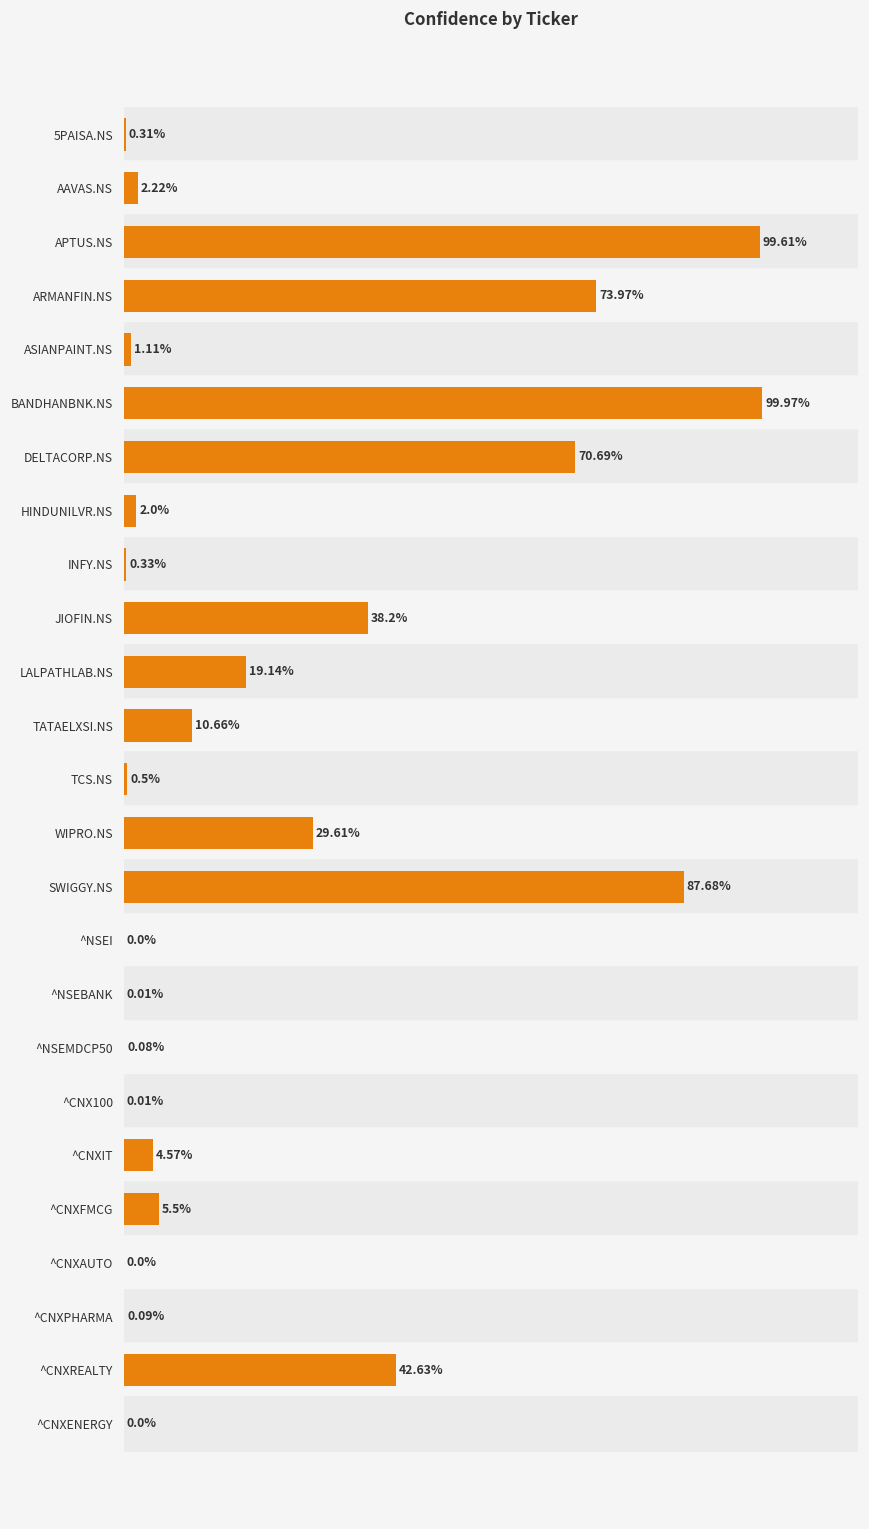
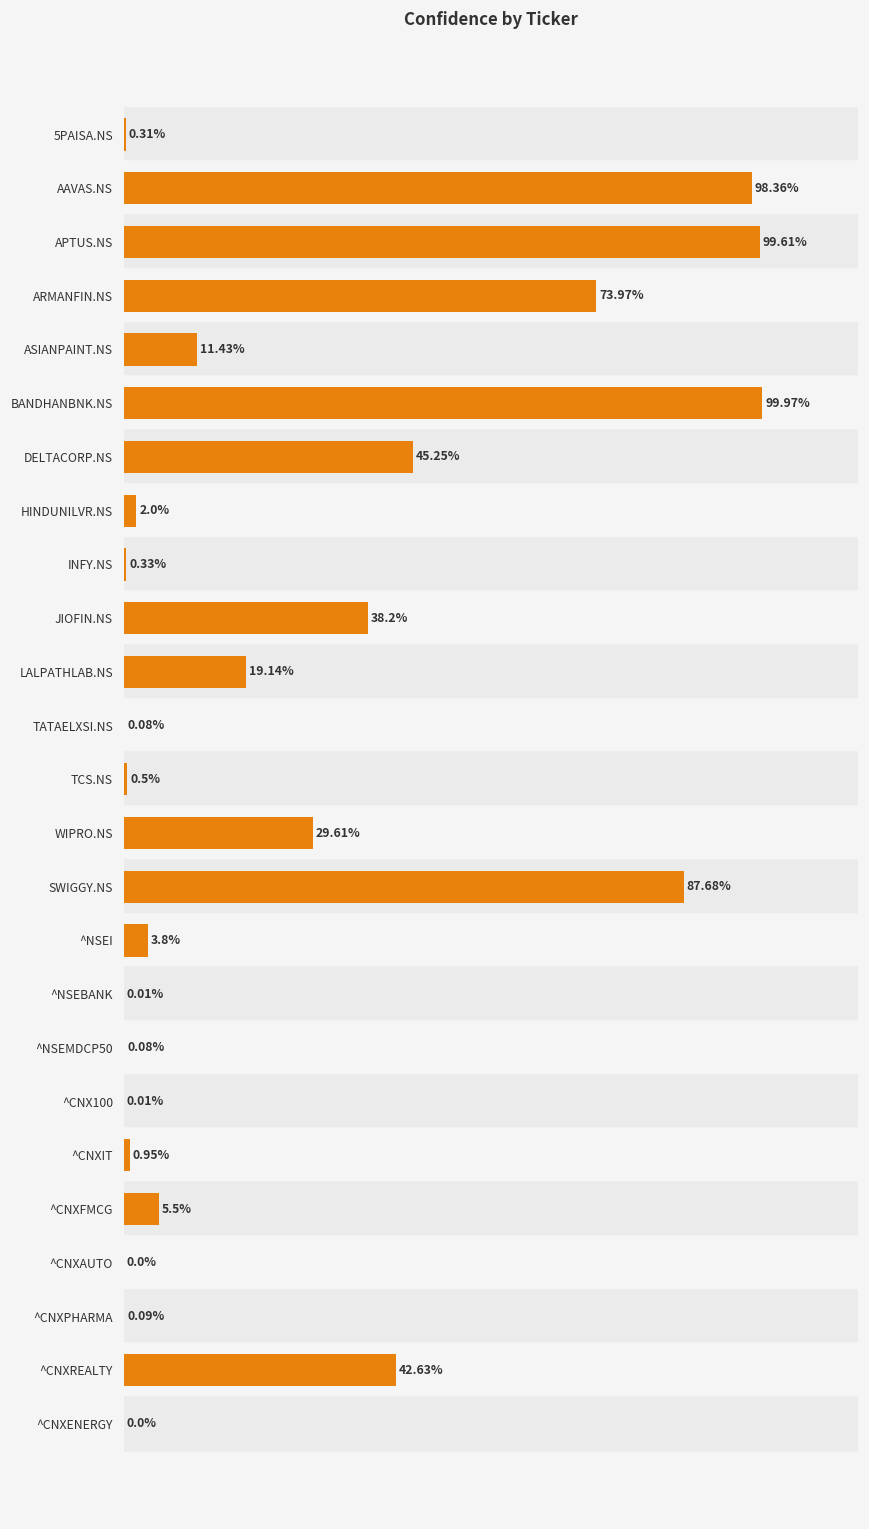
AAVAS.NS: 2.22% -> 98.36%
ASIANPAINT.NS: 1.11% -> 11.43%
DELTACORP.NS: 70.69% -> 45.25%
TATAELXSI.NS: 10.66% -> 0.08%
^NSEI: 0.0% -> 3.8%
^CNXIT: 4.57% -> 0.95%
